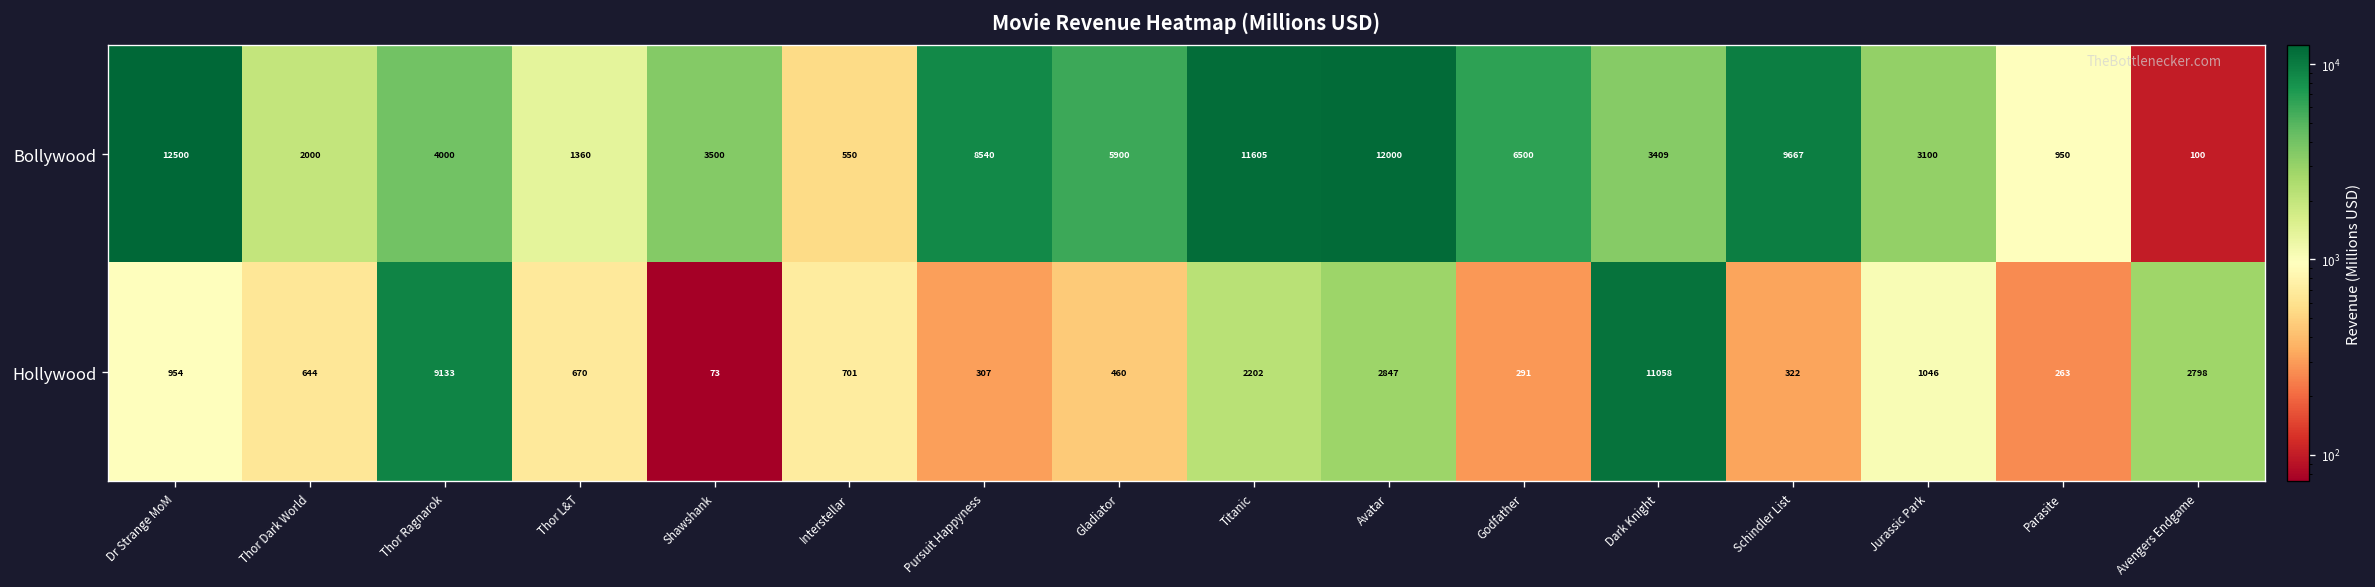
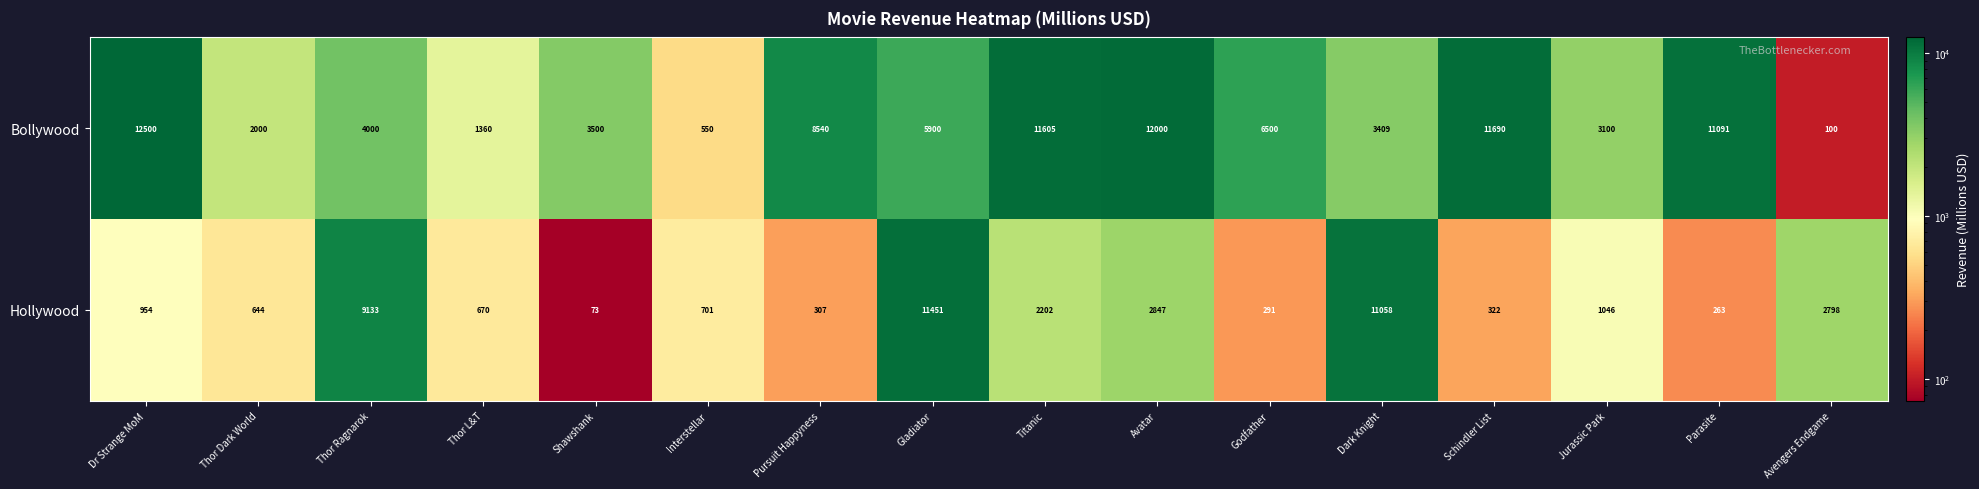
Bollywood, Schindler List: 9667 -> 11690
Bollywood, Parasite: 950 -> 11091
Hollywood, Gladiator: 460 -> 11451
